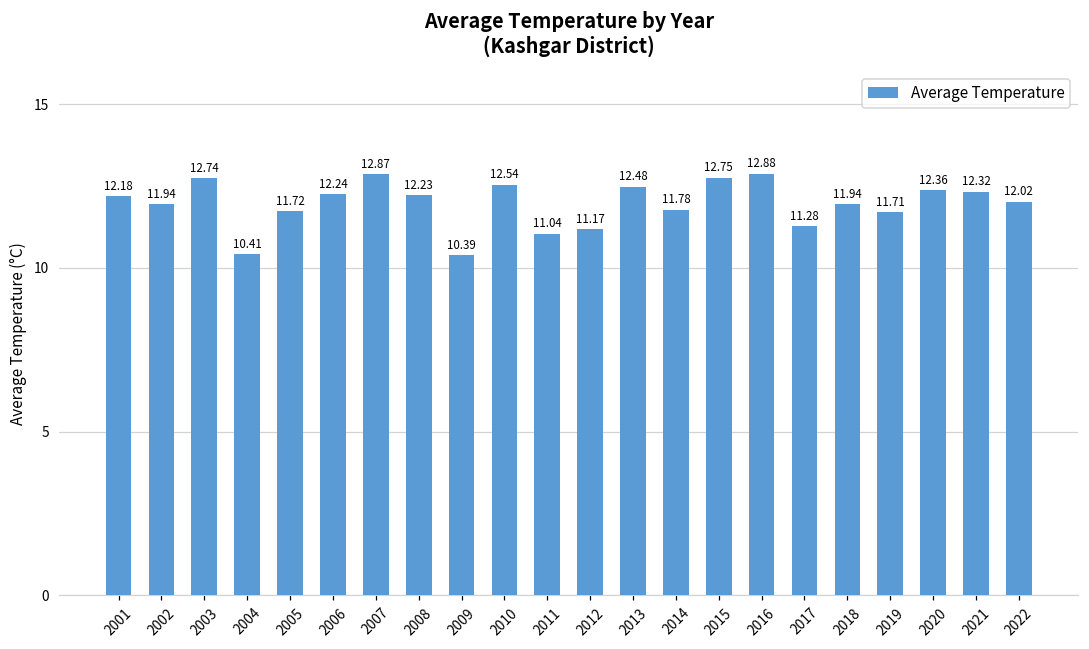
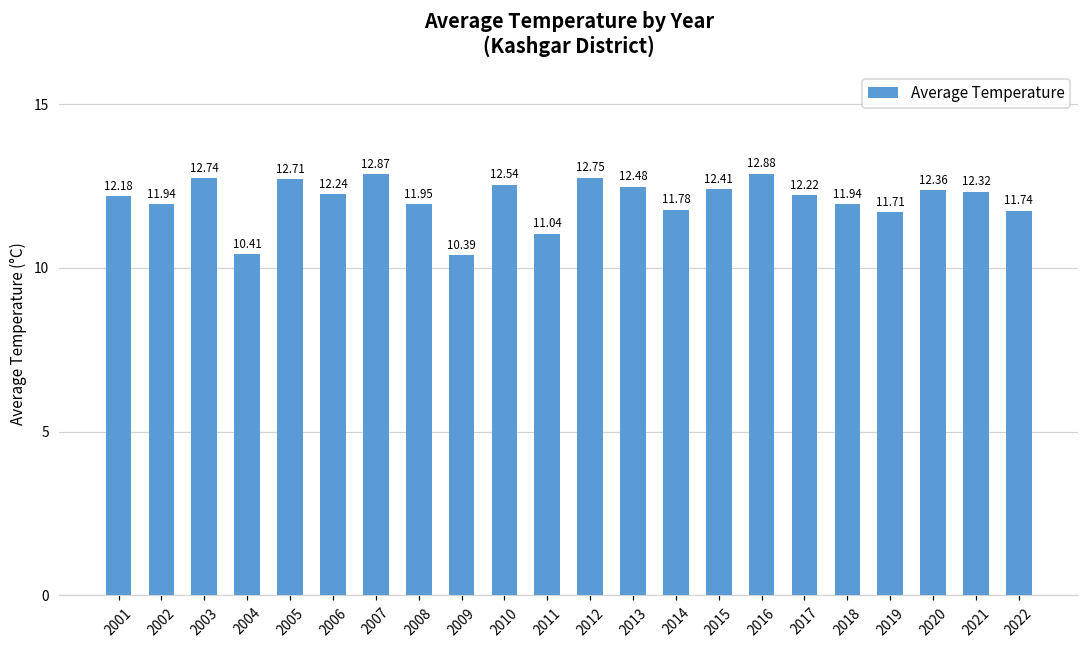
2005: 11.72 -> 12.71
2008: 12.23 -> 11.95
2012: 11.17 -> 12.75
2015: 12.75 -> 12.41
2017: 11.28 -> 12.22
2022: 12.02 -> 11.74
